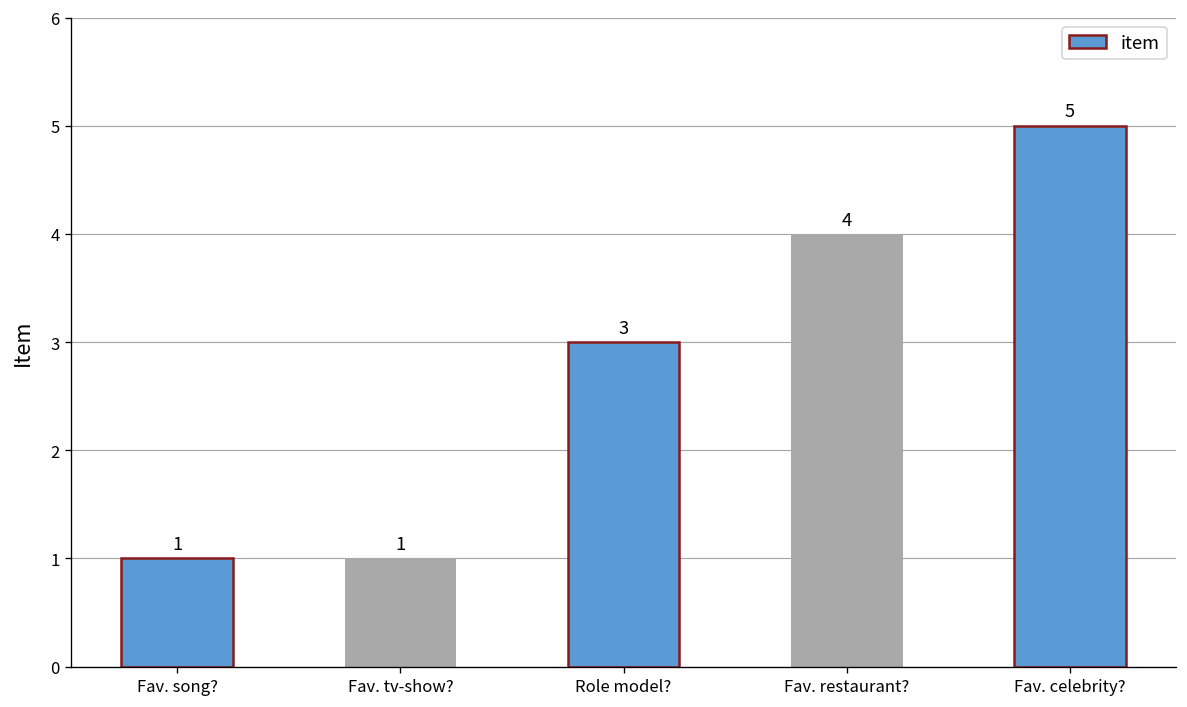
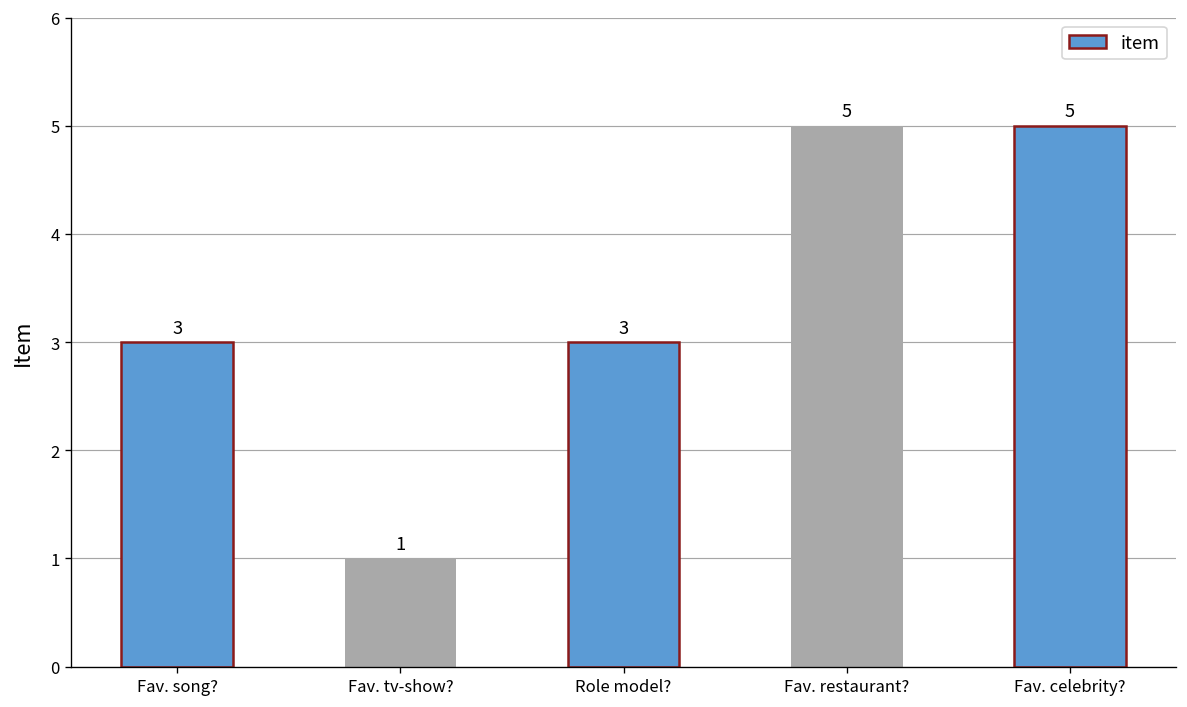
Fav. song?: 1 -> 3
Fav. restaurant?: 4 -> 5
